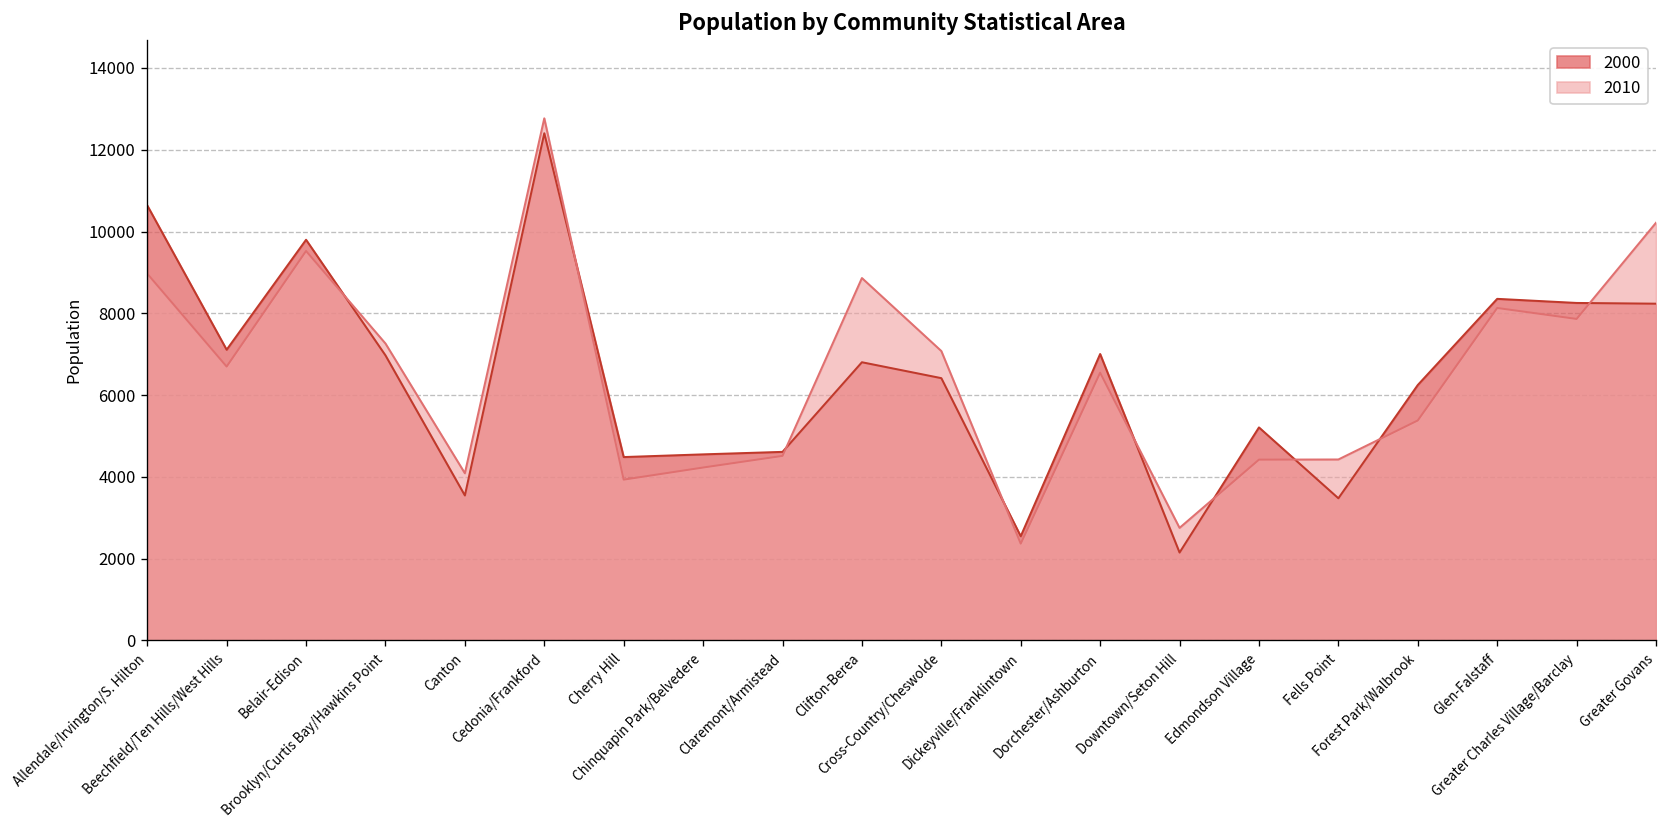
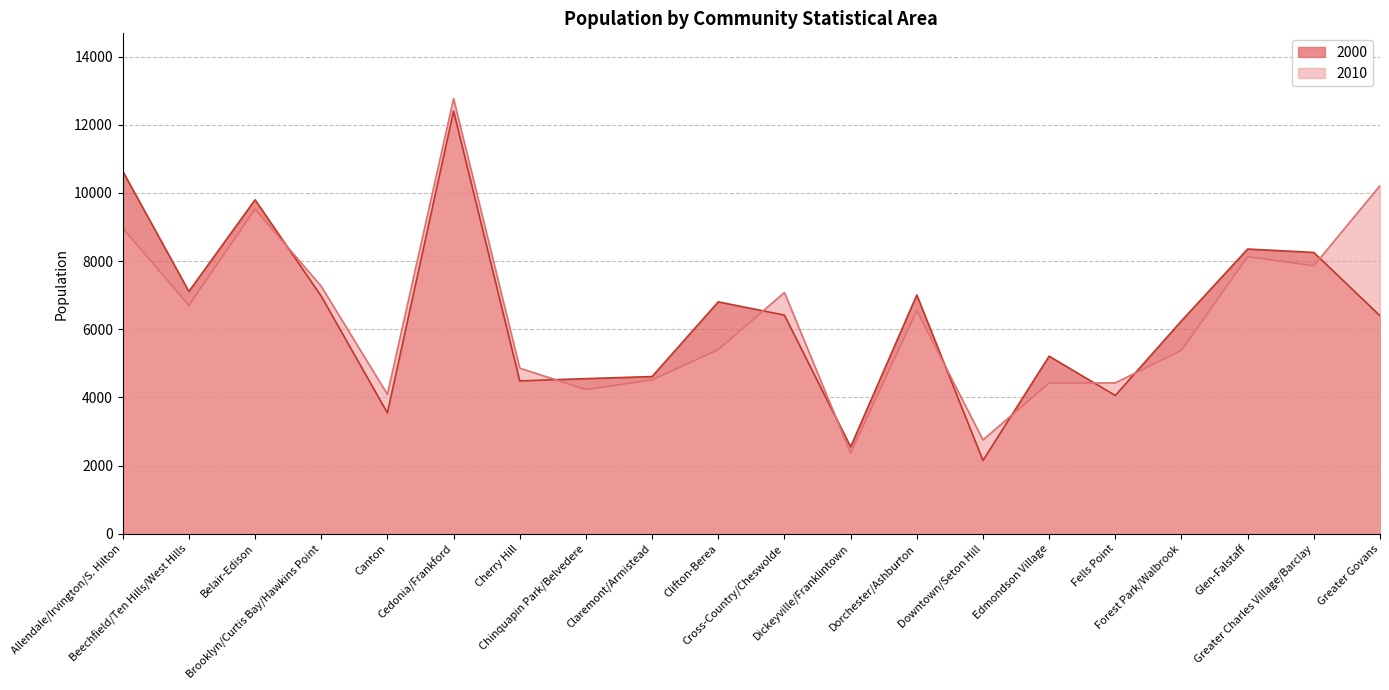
2010, Cherry Hill: 3900 -> 4900
2010, Clifton-Berea: 8900 -> 5400
2000, Fells Point: 3500 -> 4100
2000, Greater Govans: 8200 -> 6400
